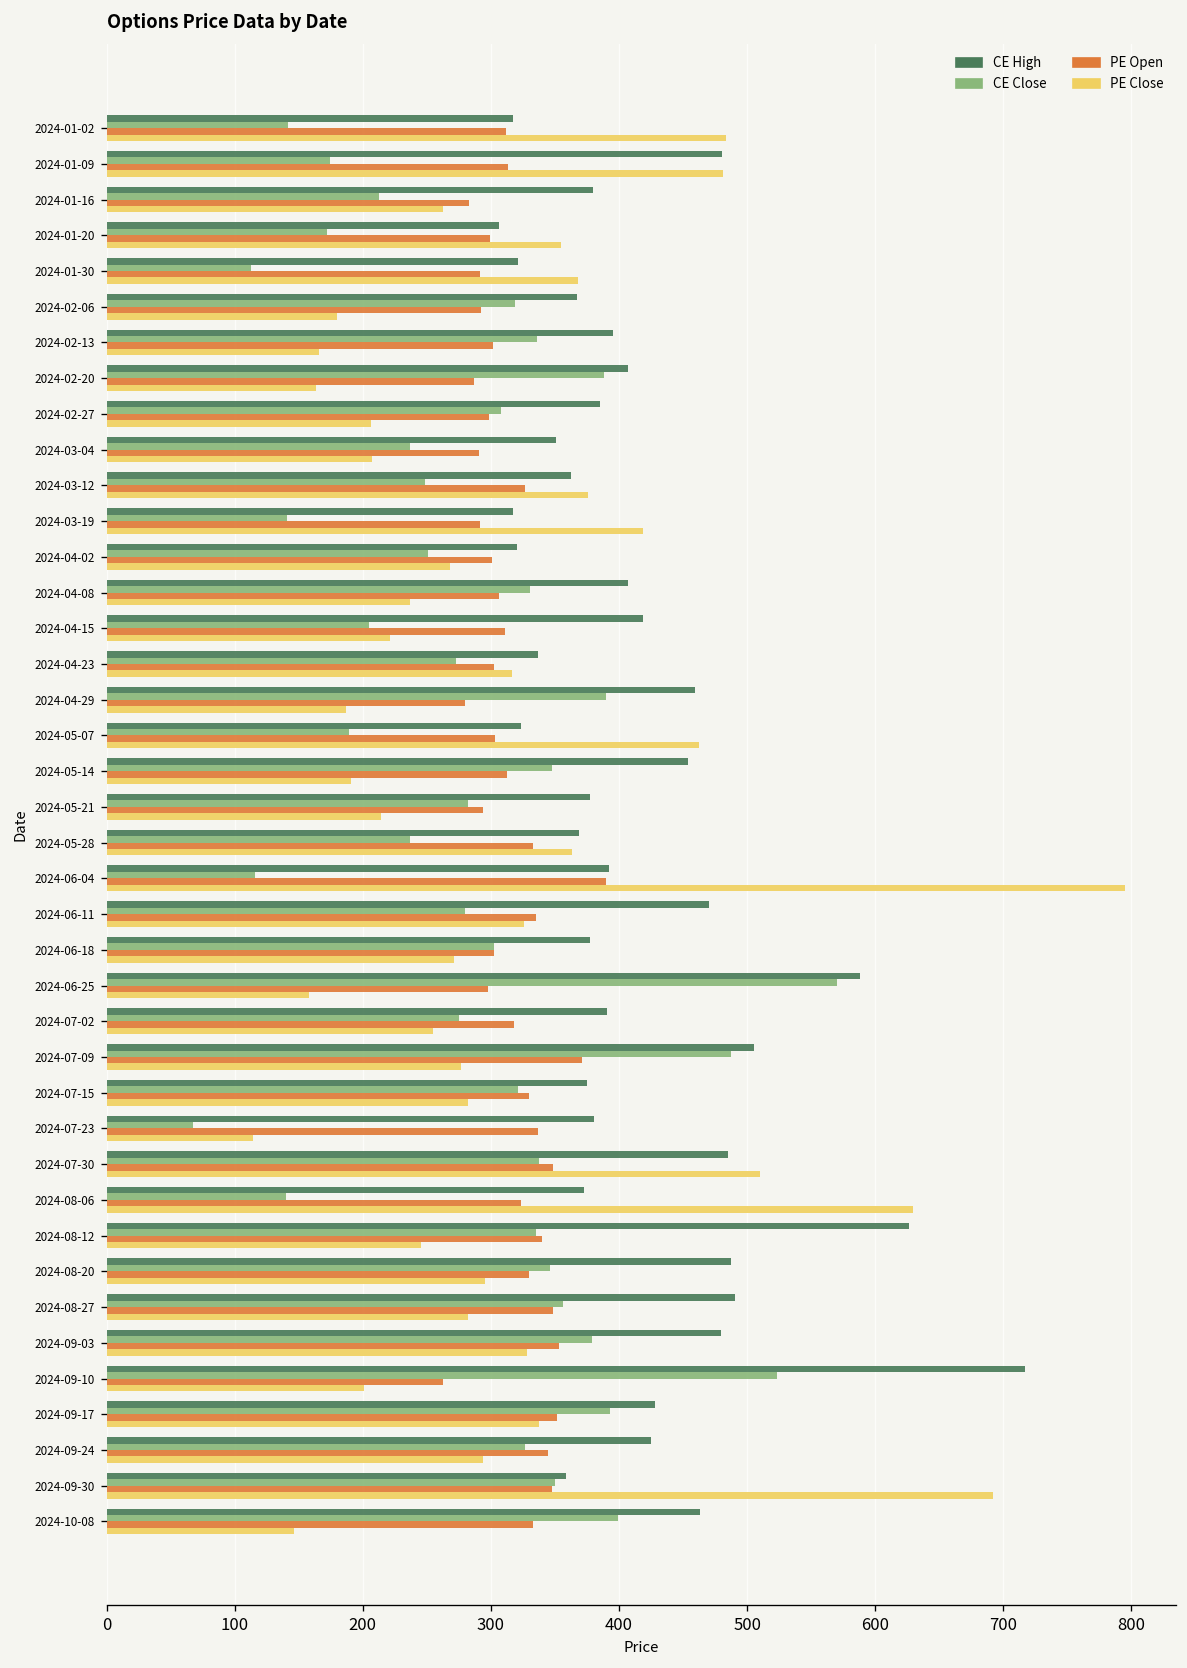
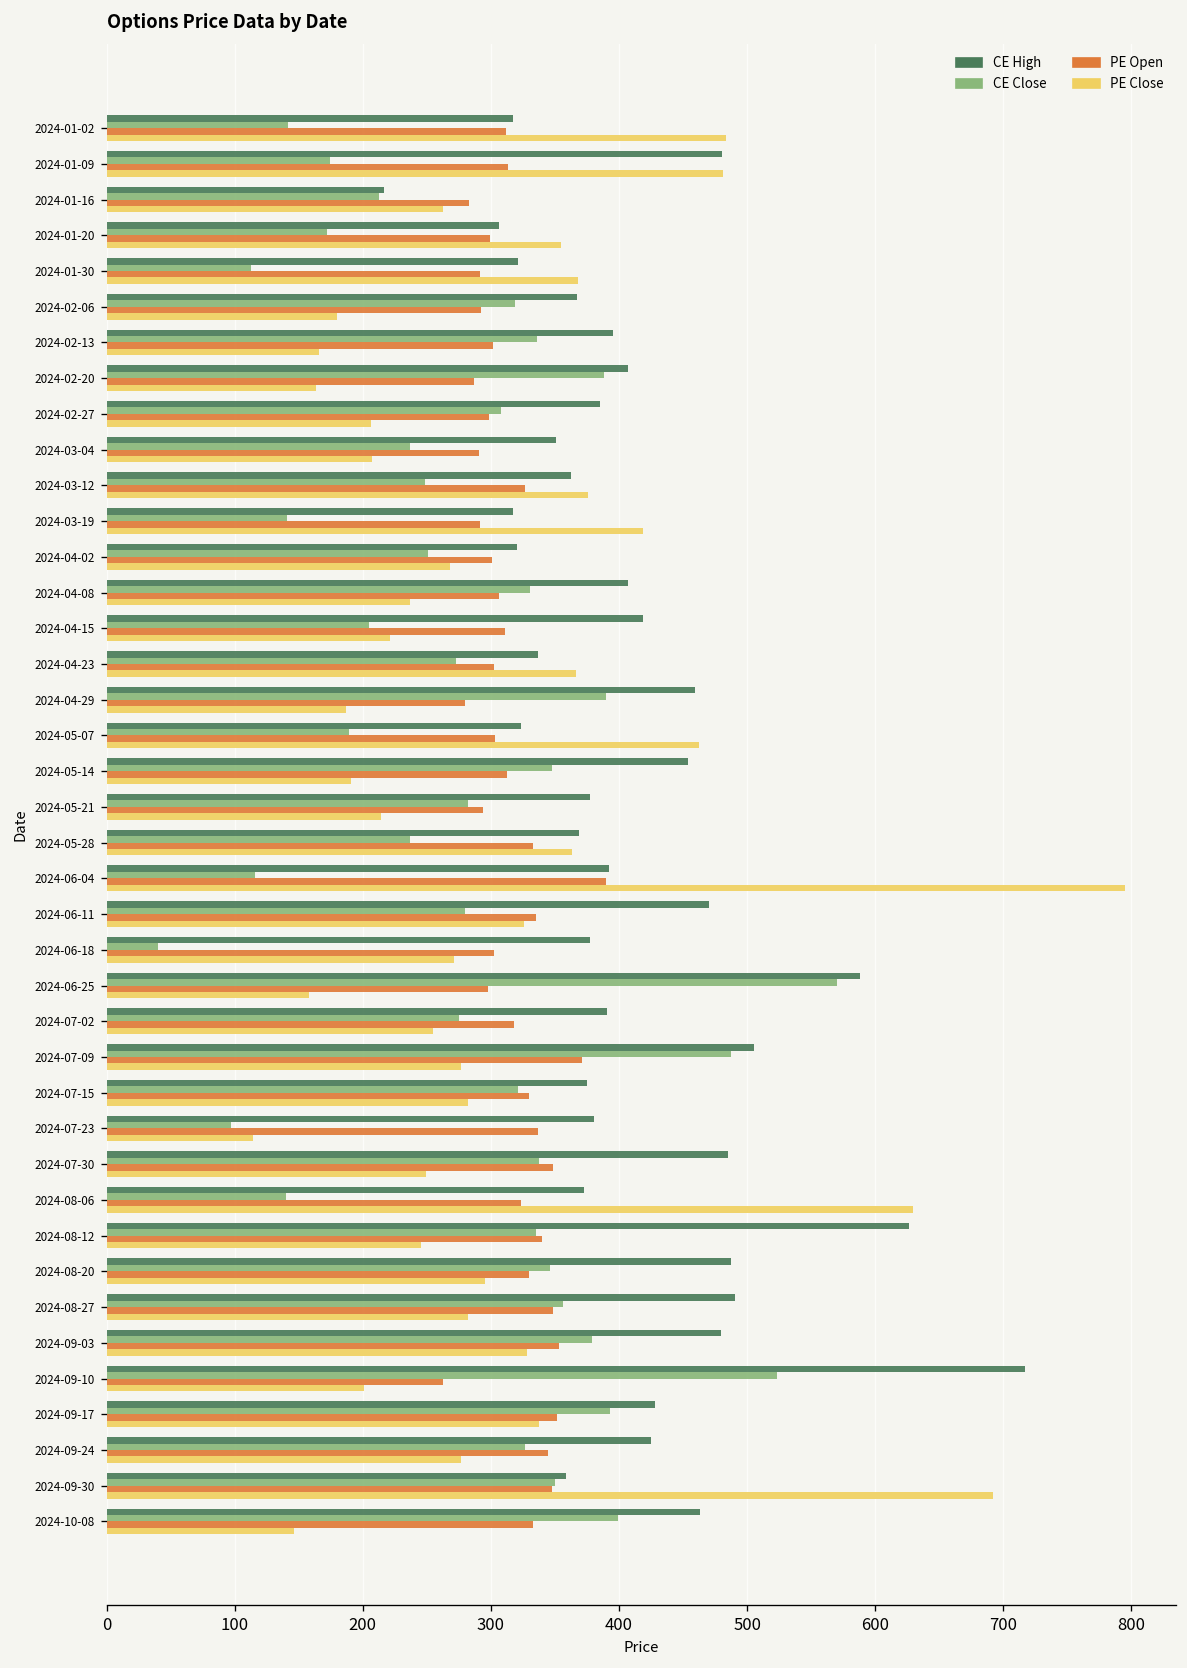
CE High, 2024-01-16: 380 -> 216
PE Close, 2024-04-23: 317 -> 367
CE Close, 2024-06-18: 302 -> 40
CE Close, 2024-07-23: 67 -> 97
PE Close, 2024-07-30: 510 -> 250
PE Close, 2024-09-24: 294 -> 276
